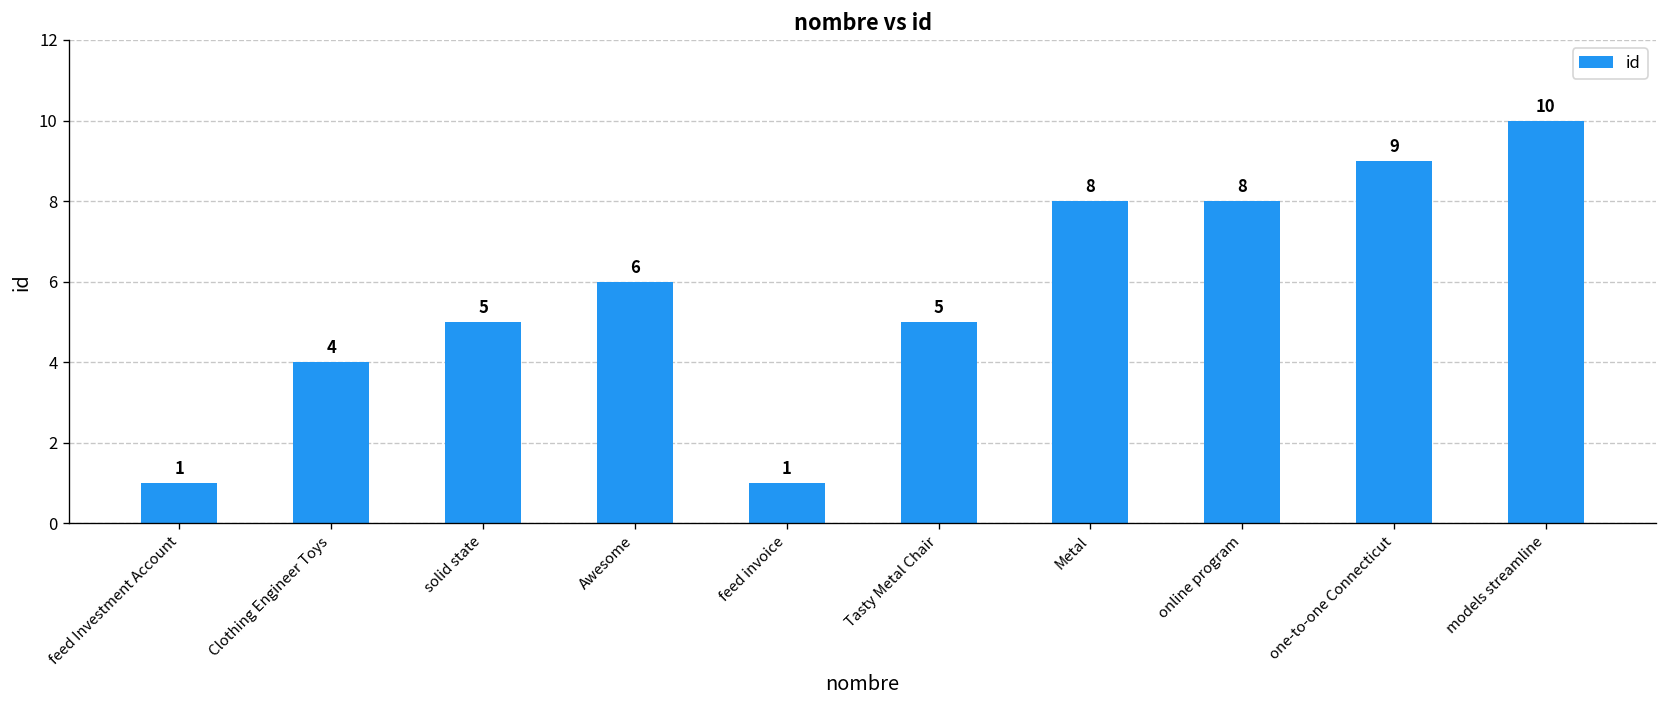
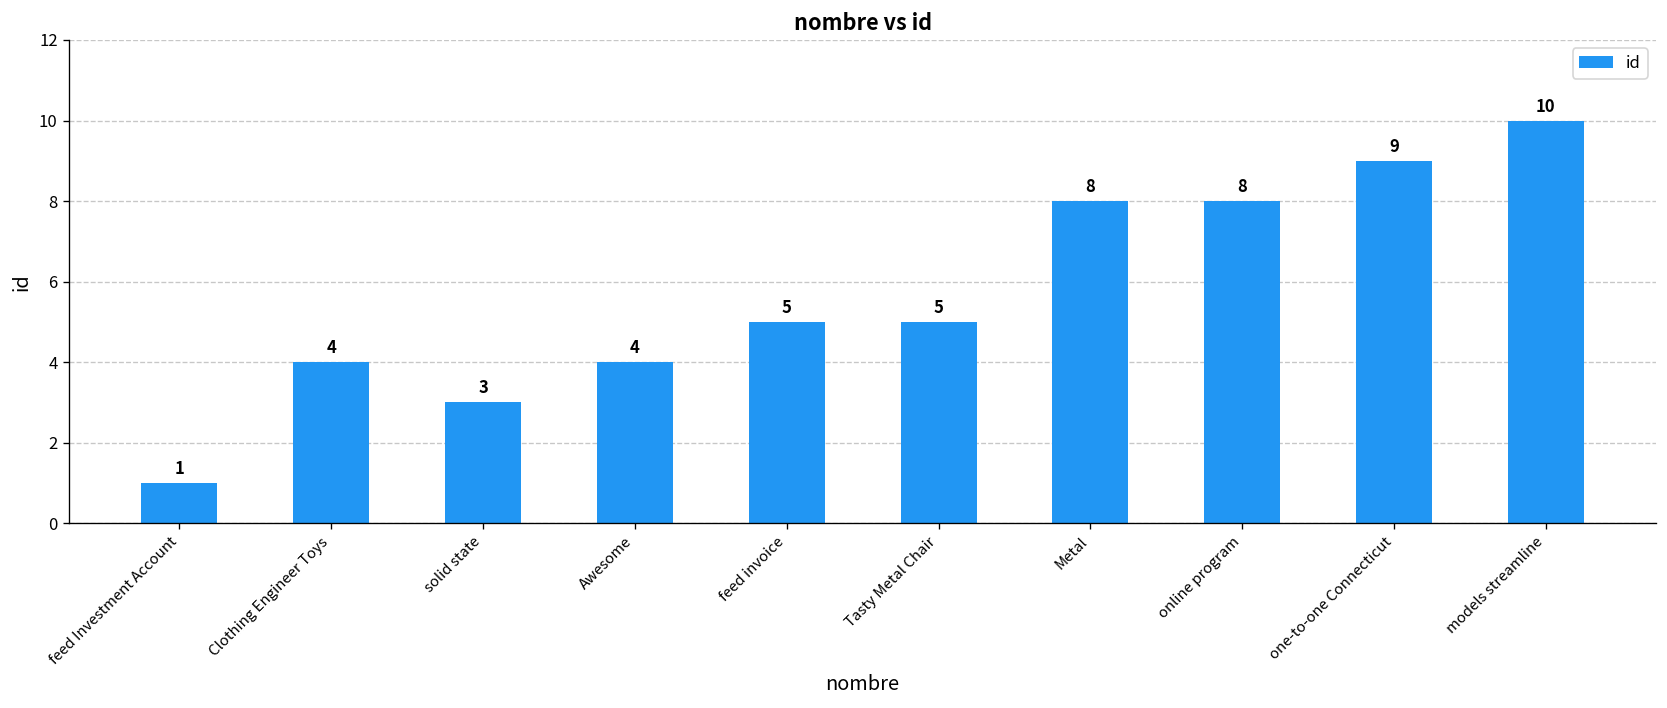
solid state: 5 -> 3
Awesome: 6 -> 4
feed invoice: 1 -> 5
